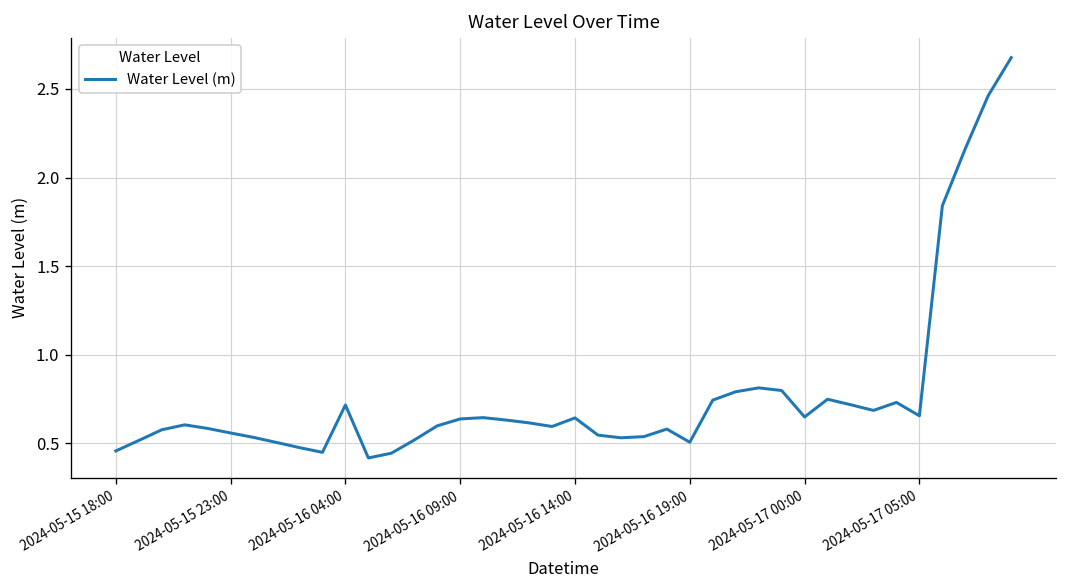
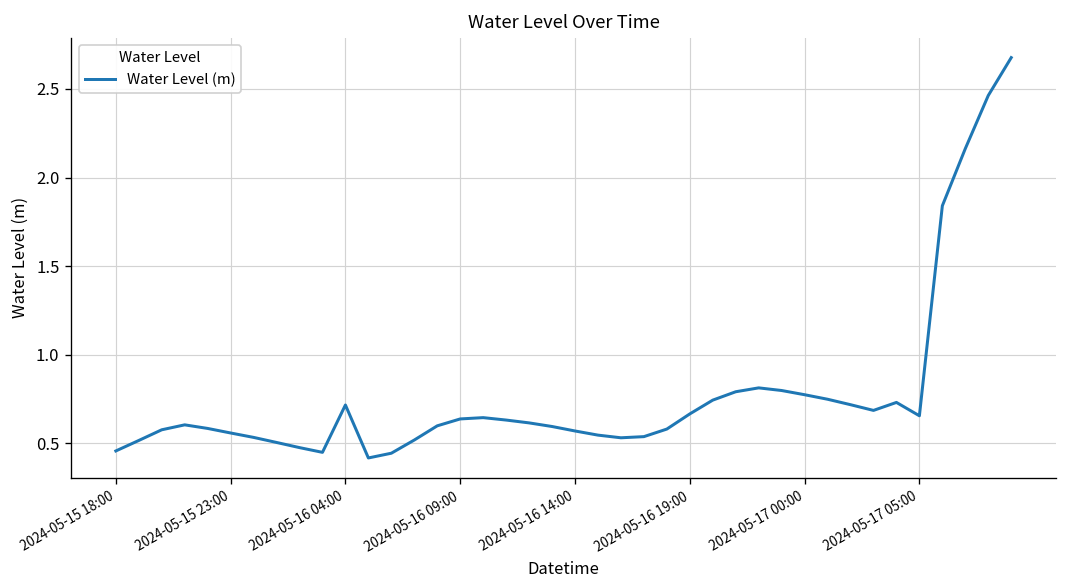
2024-05-16 14:00: 0.64 -> 0.57
2024-05-16 19:00: 0.51 -> 0.67
2024-05-17 00:00: 0.65 -> 0.77
